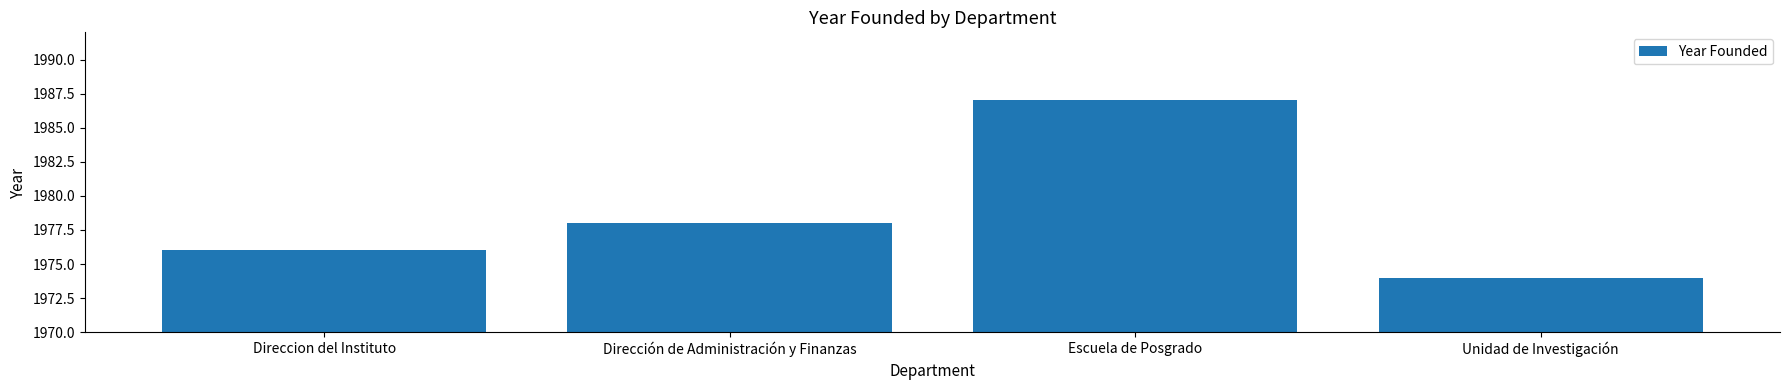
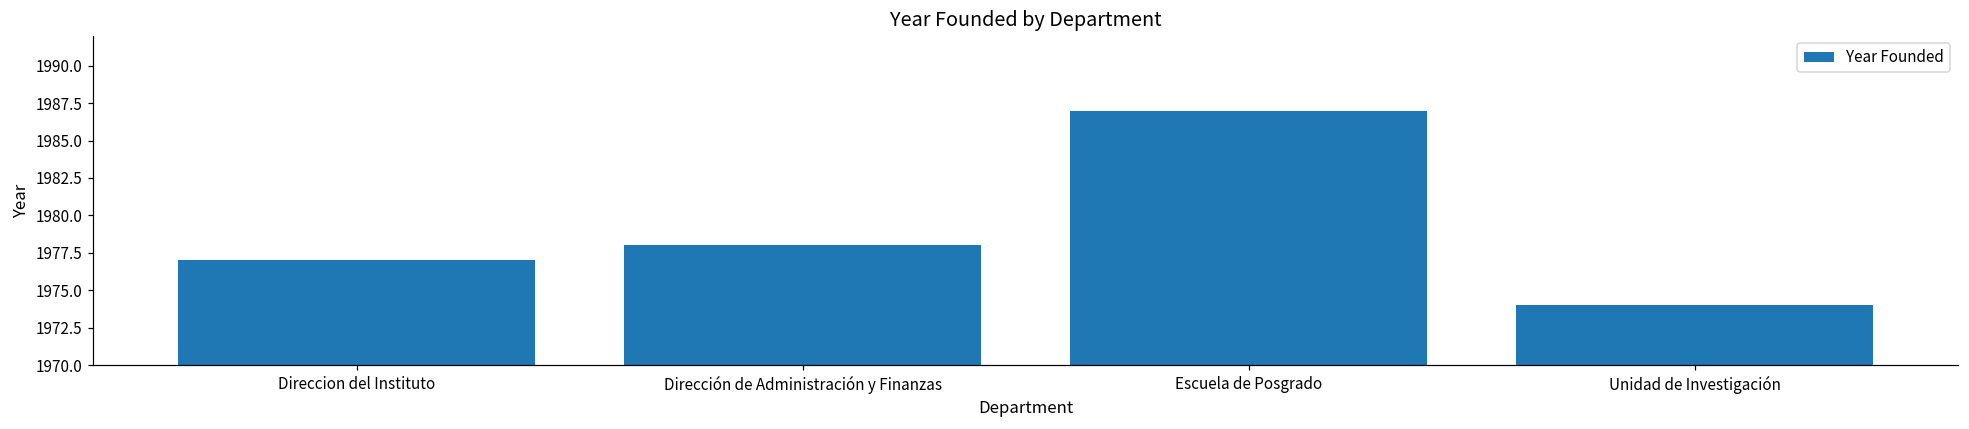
Direccion del Instituto: 1976 -> 1977
